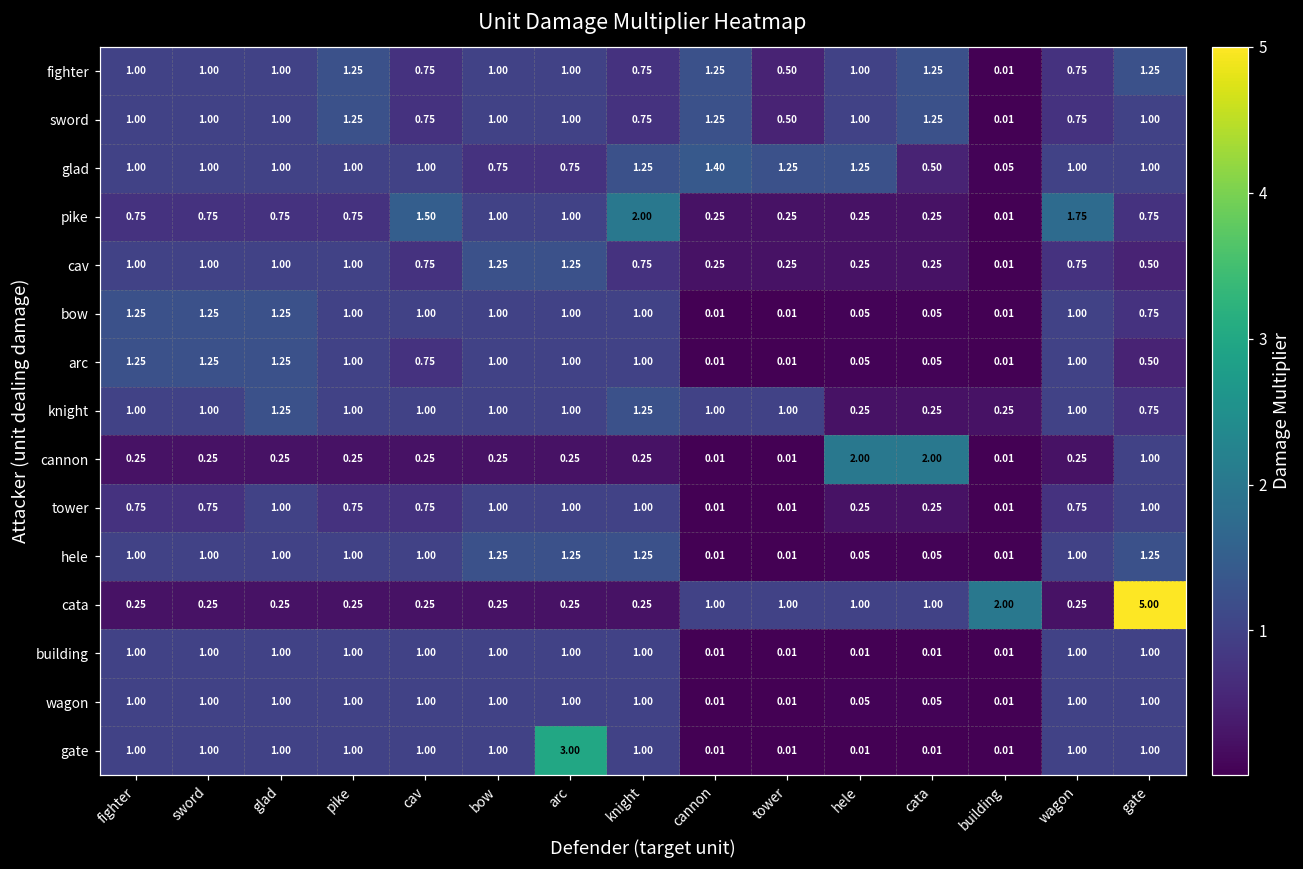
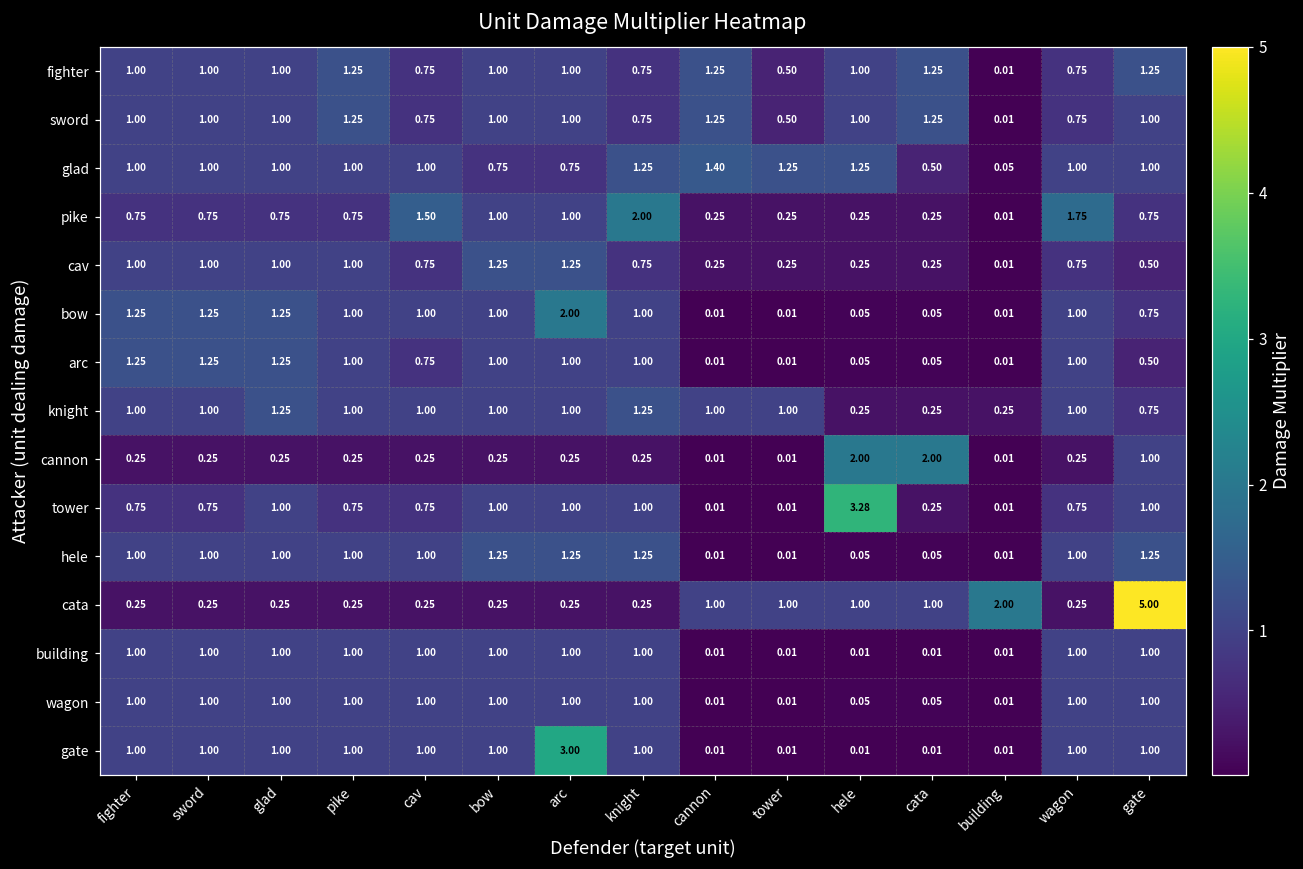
bow, arc: 1.00 -> 2.00
tower, hele: 0.25 -> 3.28
